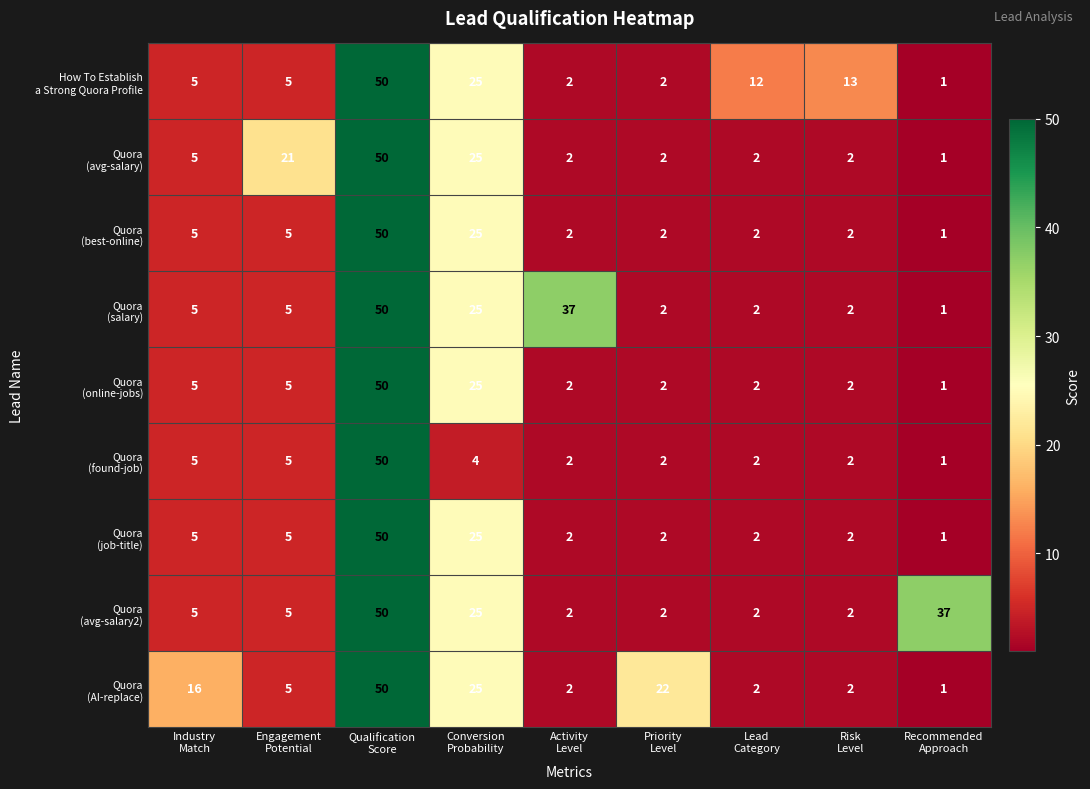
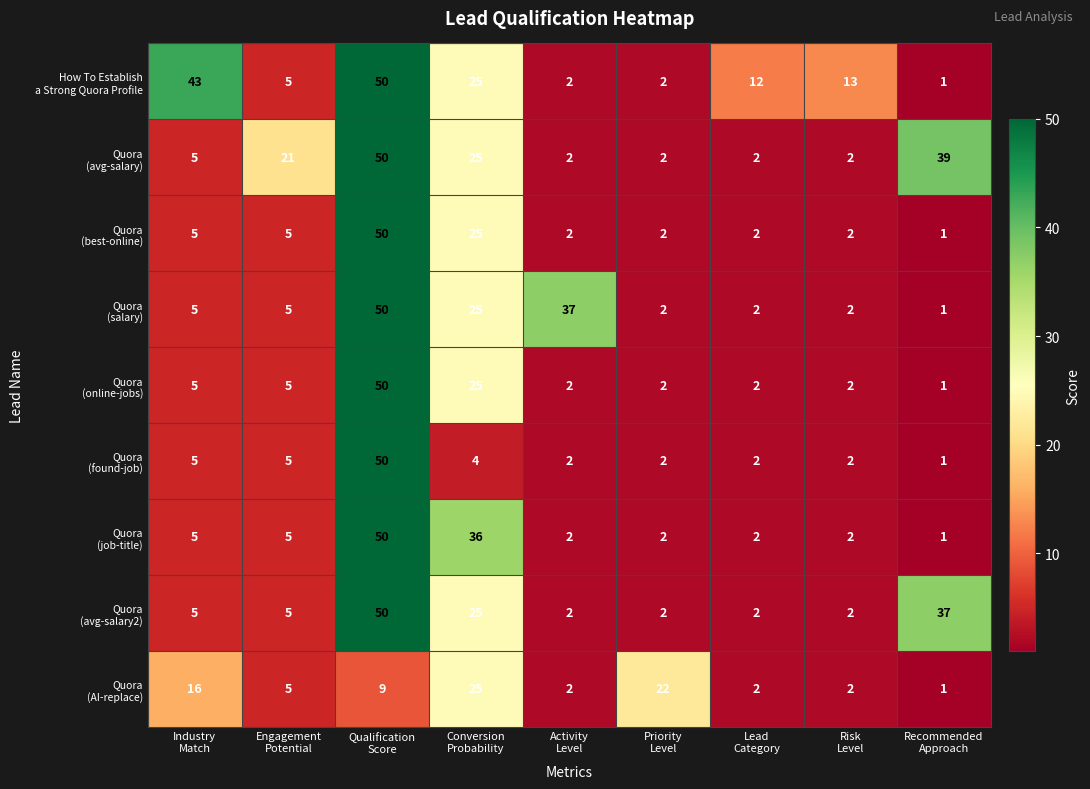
How To Establish a Strong Quora Profile, Industry Match: 5 -> 43
Quora (avg-salary), Recommended Approach: 1 -> 39
Quora (job-title), Conversion Probability: 25 -> 36
Quora (AI-replace), Qualification Score: 50 -> 9
